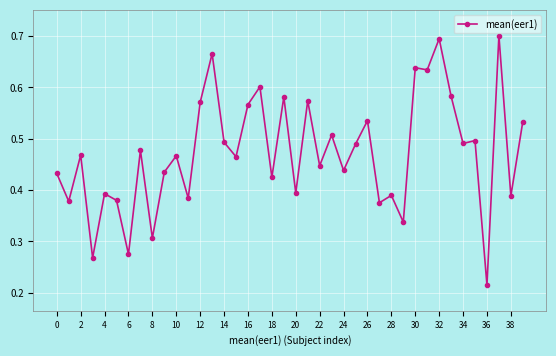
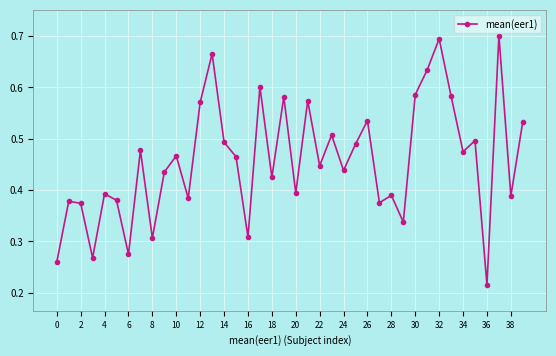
0: 0.43 -> 0.26
2: 0.47 -> 0.37
16: 0.57 -> 0.31
30: 0.64 -> 0.59
34: 0.49 -> 0.47
